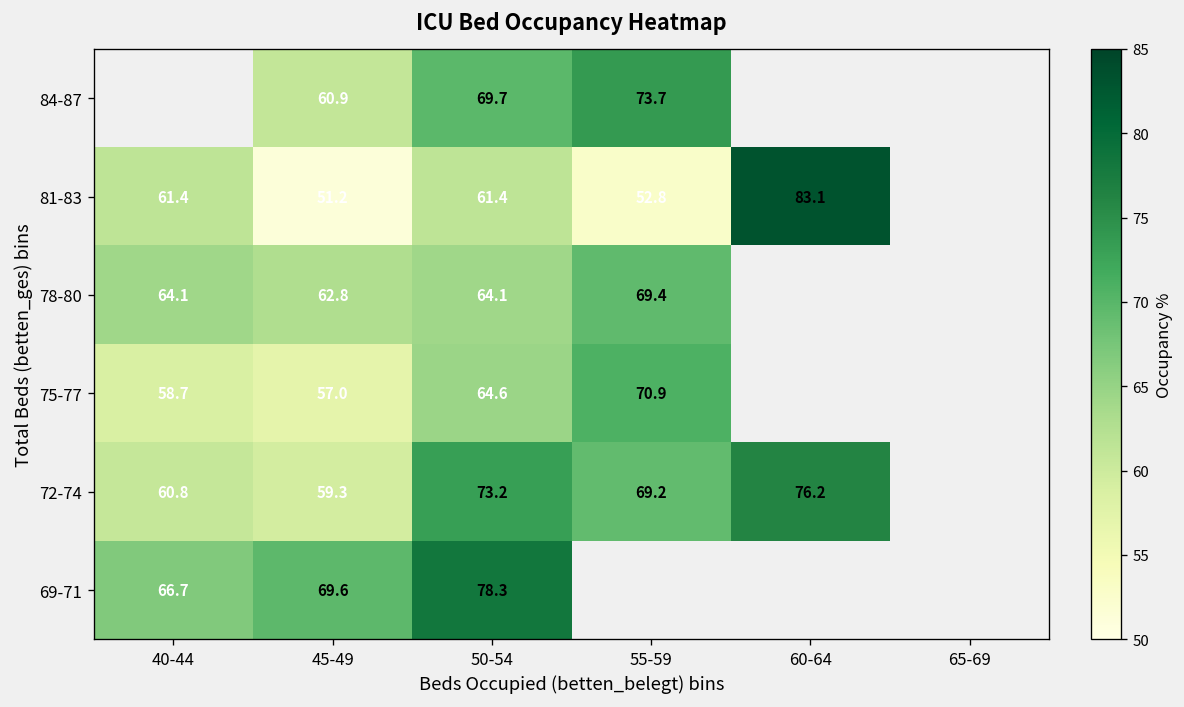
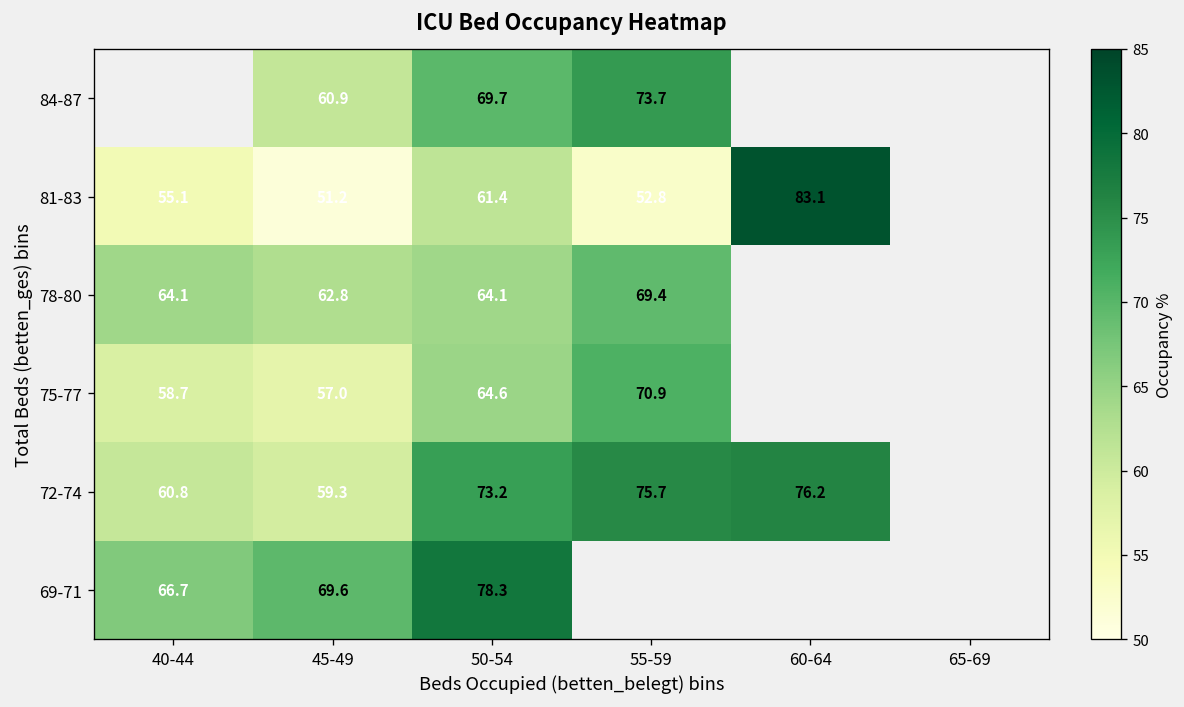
81-83, 40-44: 61.4 -> 55.1
72-74, 55-59: 69.2 -> 75.7
